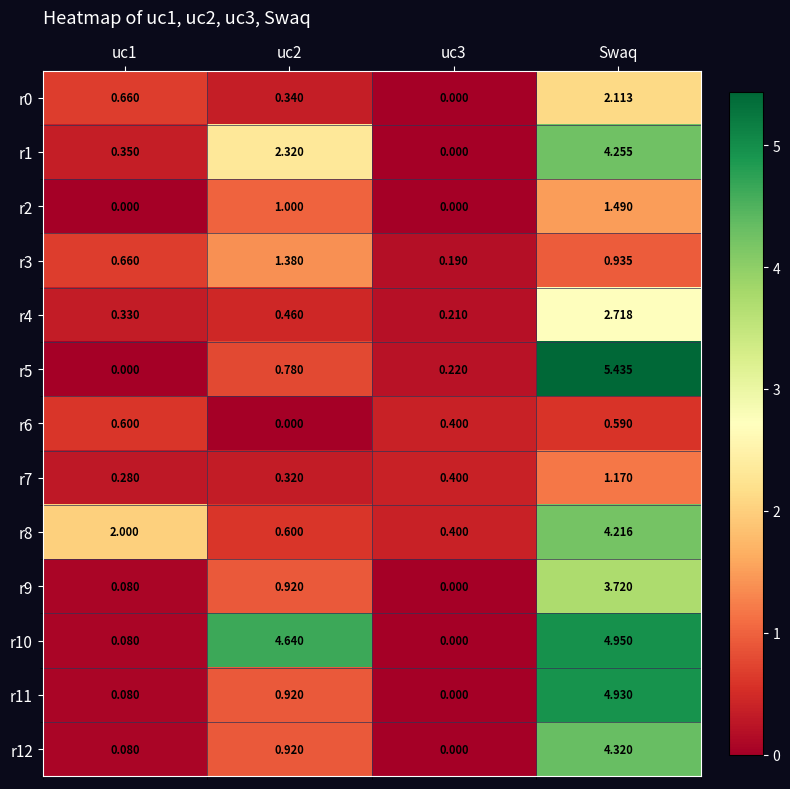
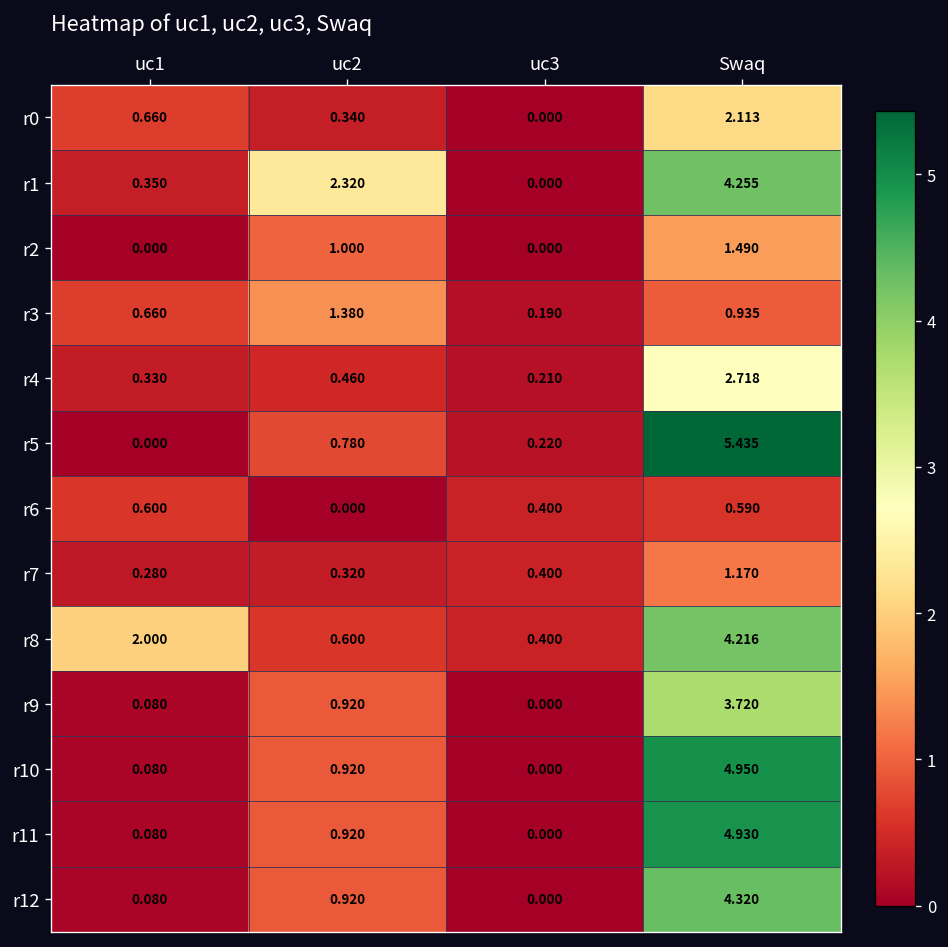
r10, uc2: 4.640 -> 0.920
